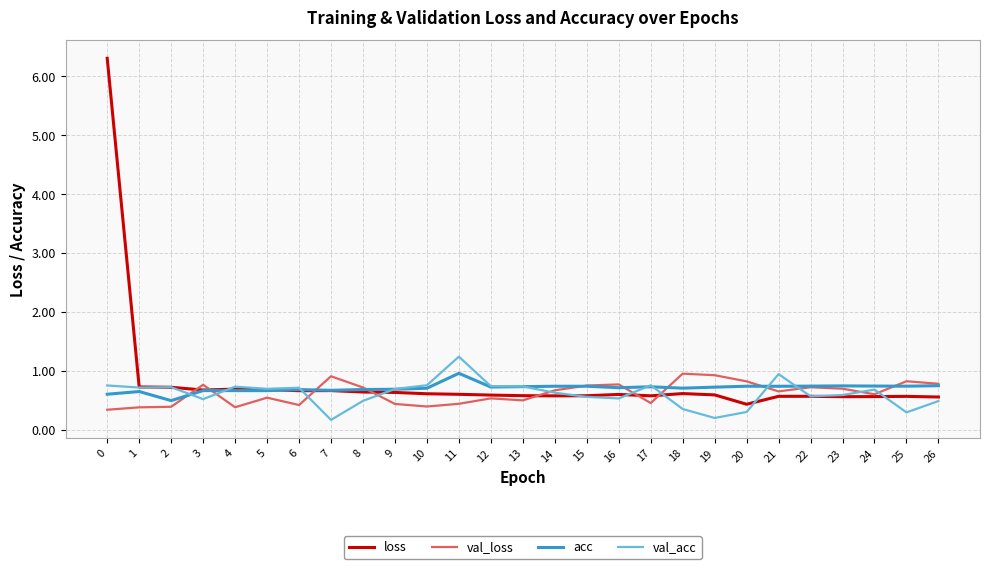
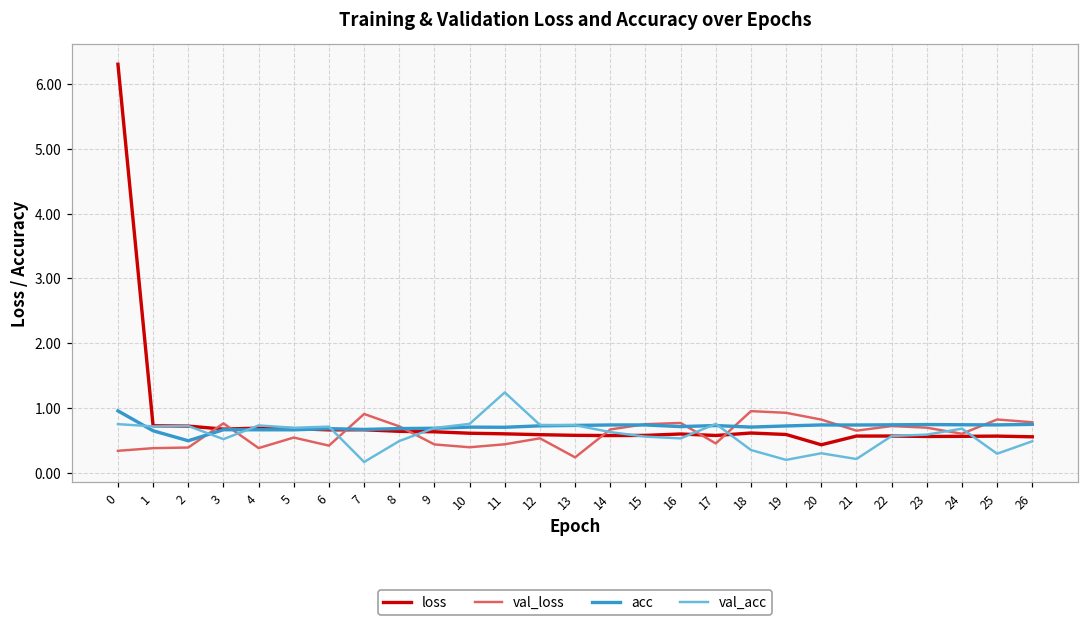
acc, 0: 0.6 -> 1.0
acc, 11: 1.0 -> 0.7
val_loss, 13: 0.5 -> 0.2
val_acc, 21: 0.9 -> 0.2
